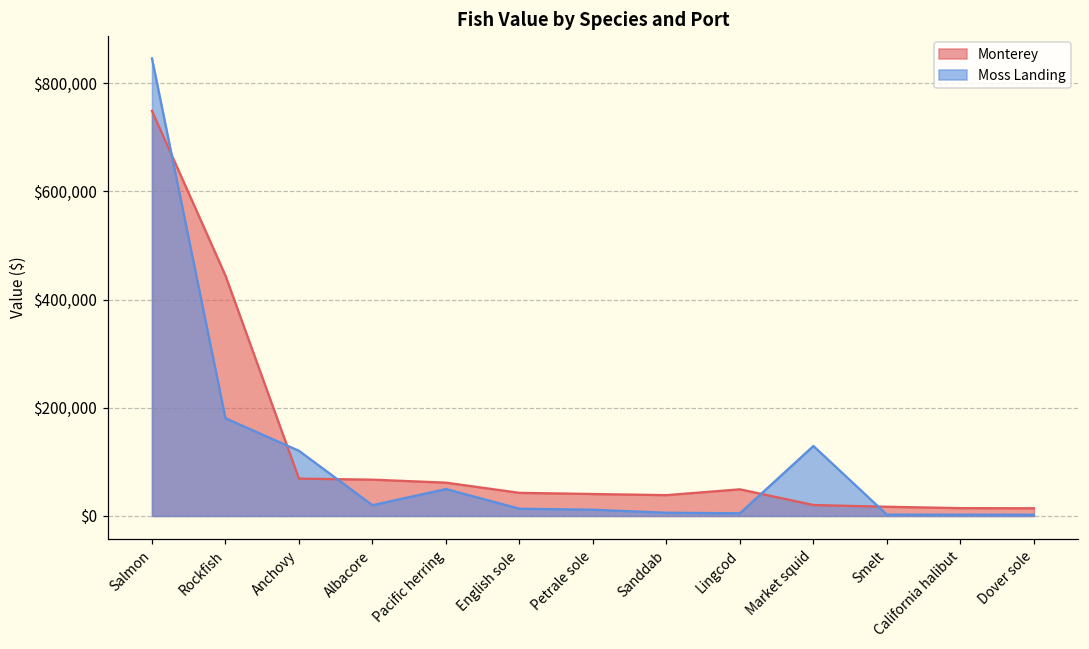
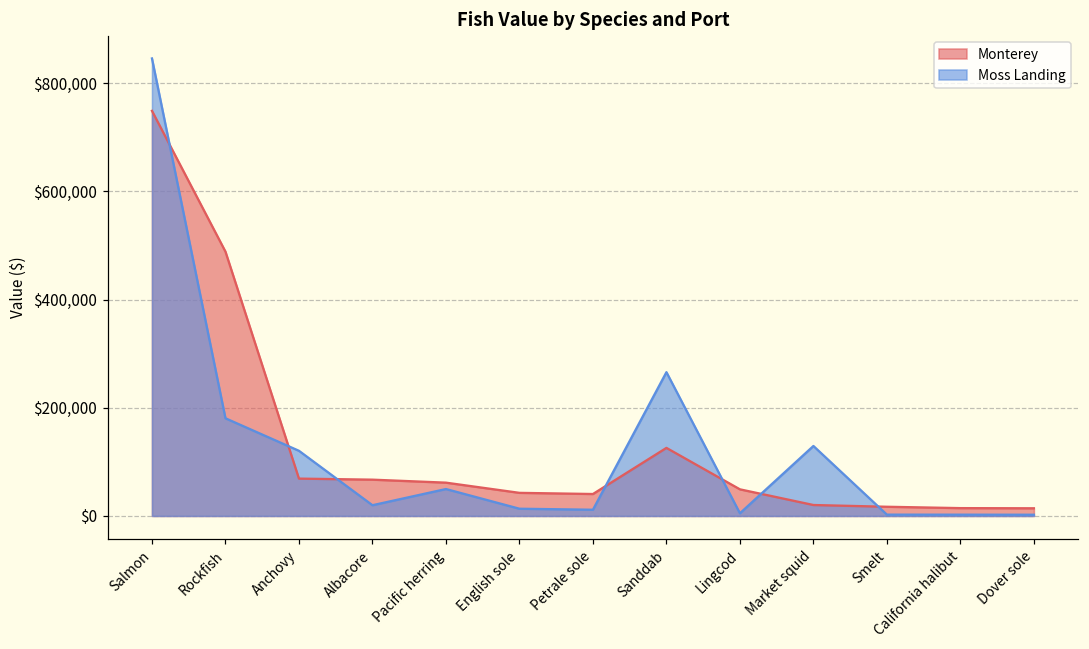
Monterey, Rockfish: $440,000 -> $490,000
Monterey, Sanddab: $40,000 -> $130,000
Moss Landing, Sanddab: $10,000 -> $270,000
